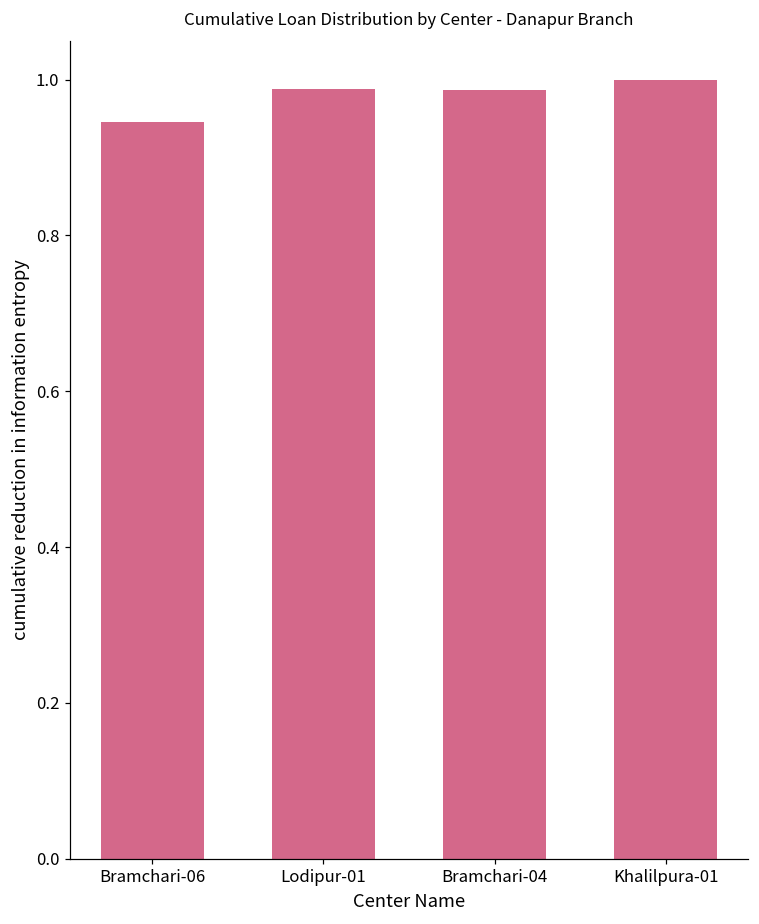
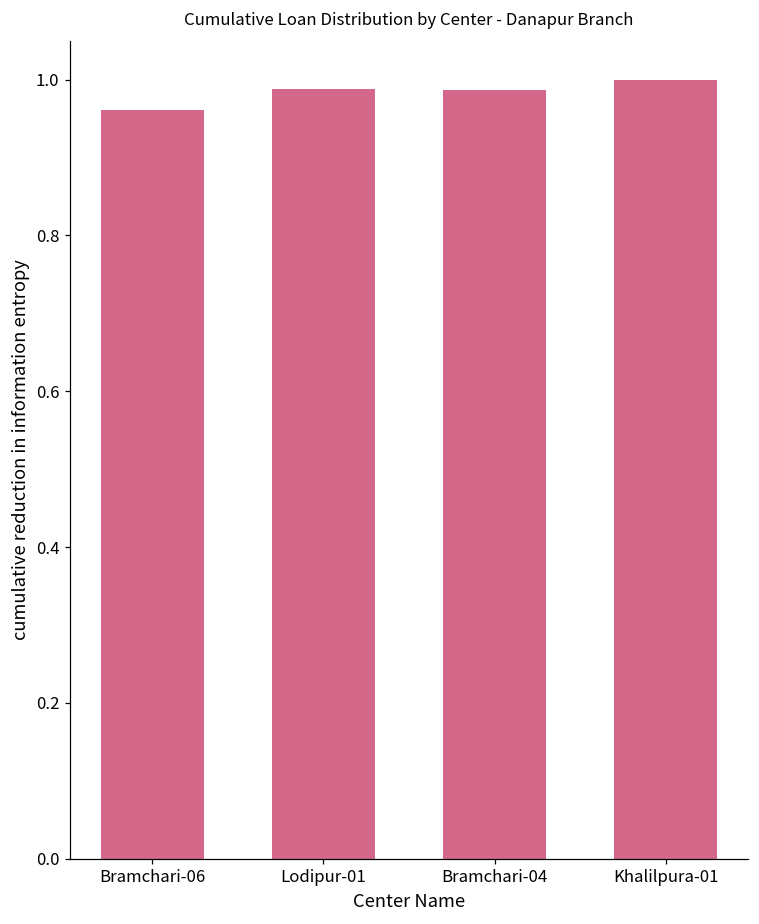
Bramchari-06: 0.95 -> 0.96
